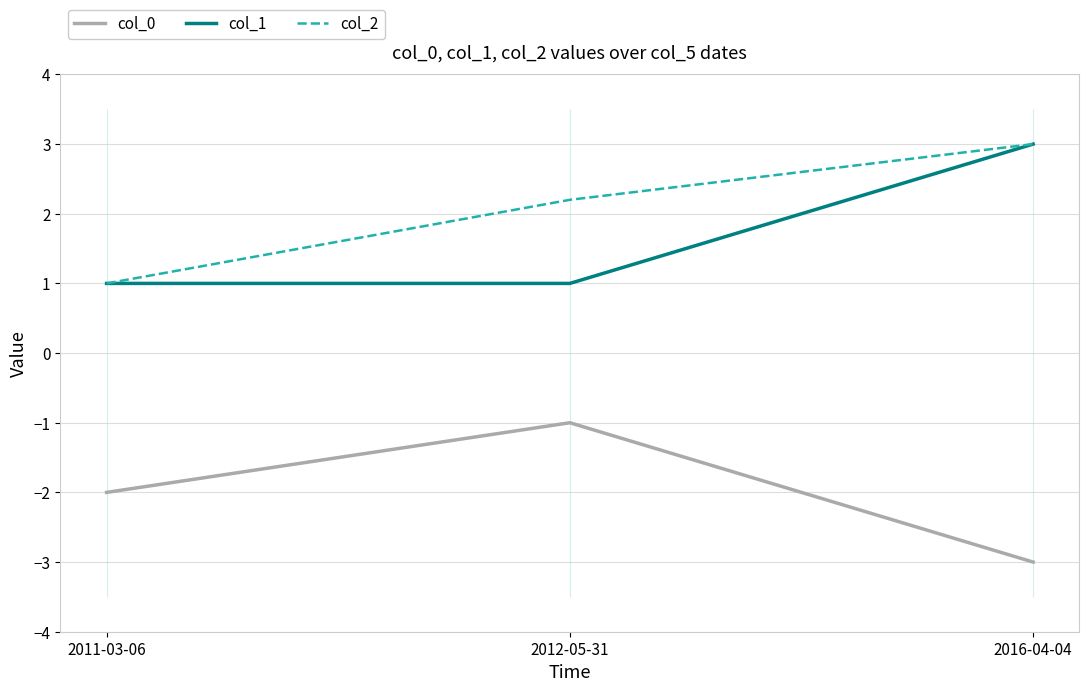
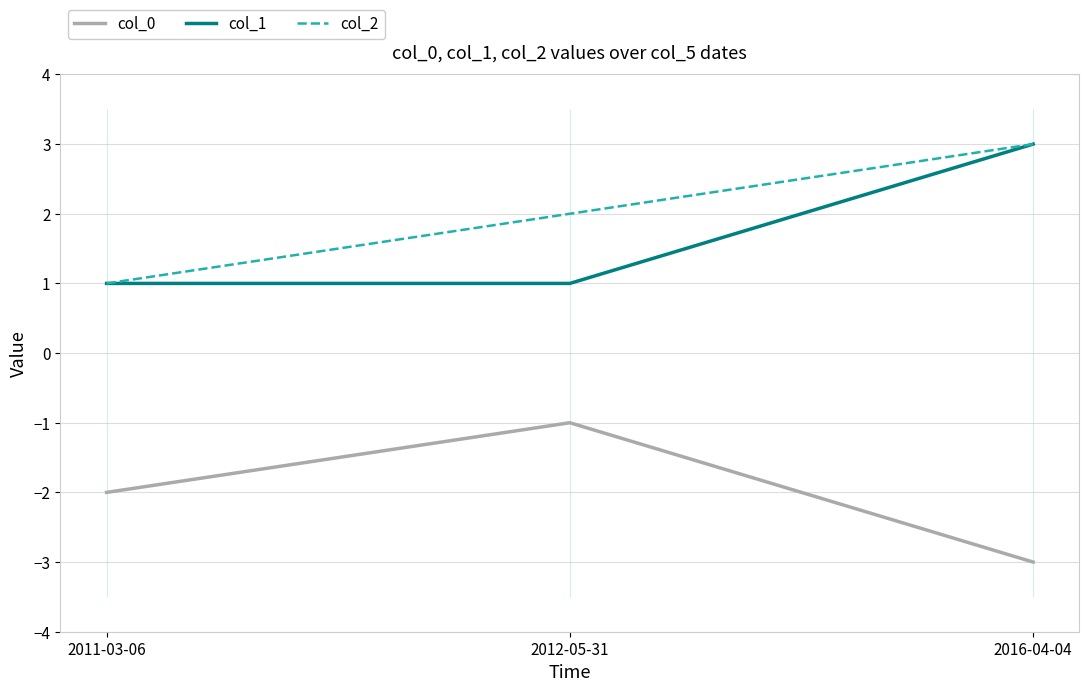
col_2, 2012-05-31: 2.2 -> 2.0
